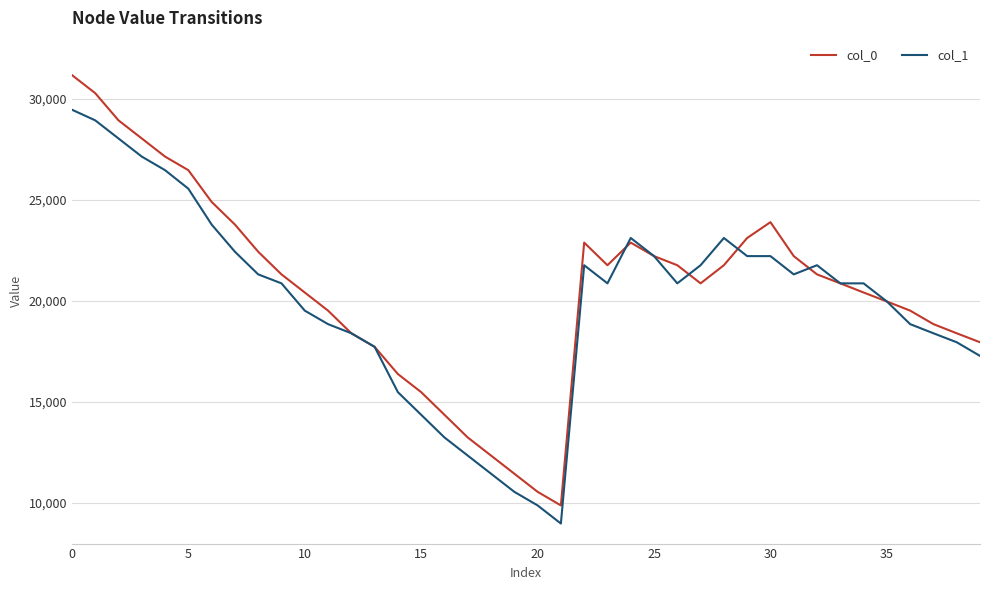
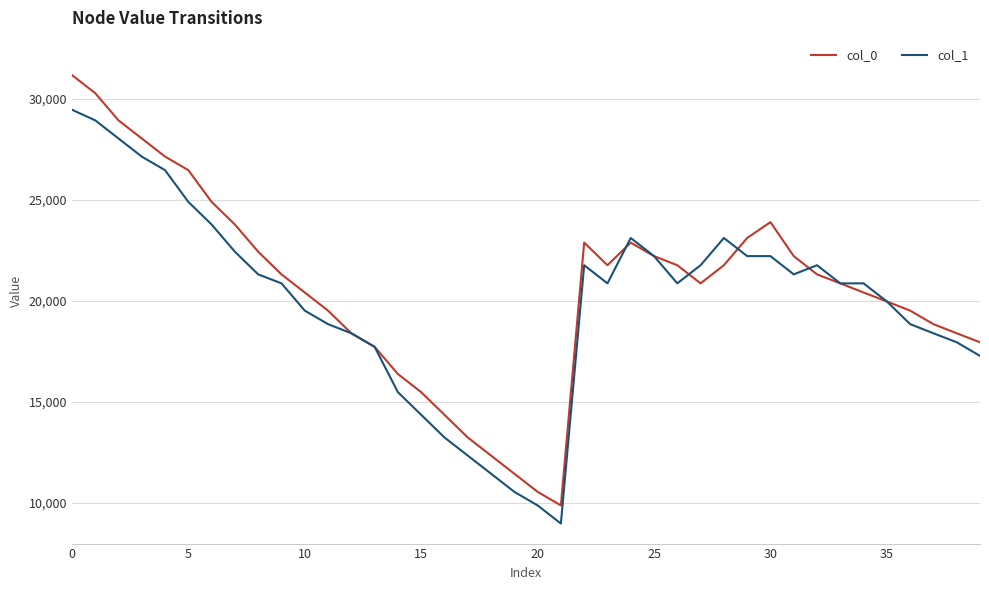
col_1, 5: 25,500 -> 24,900
